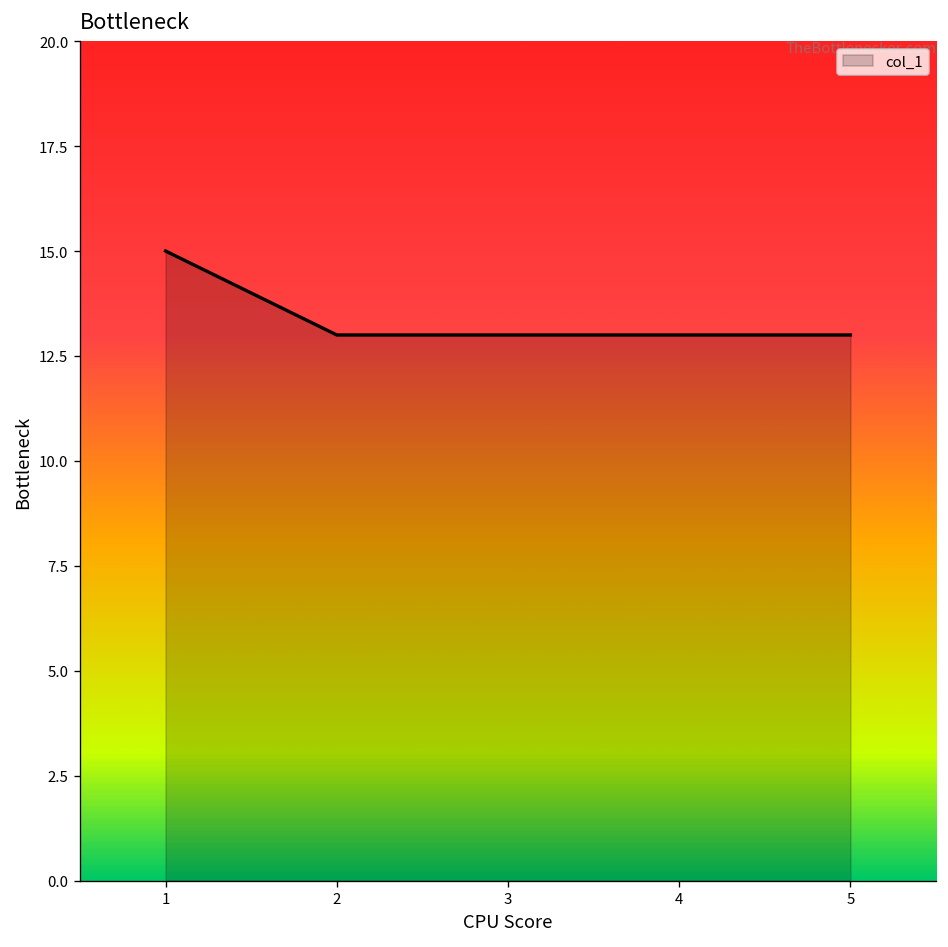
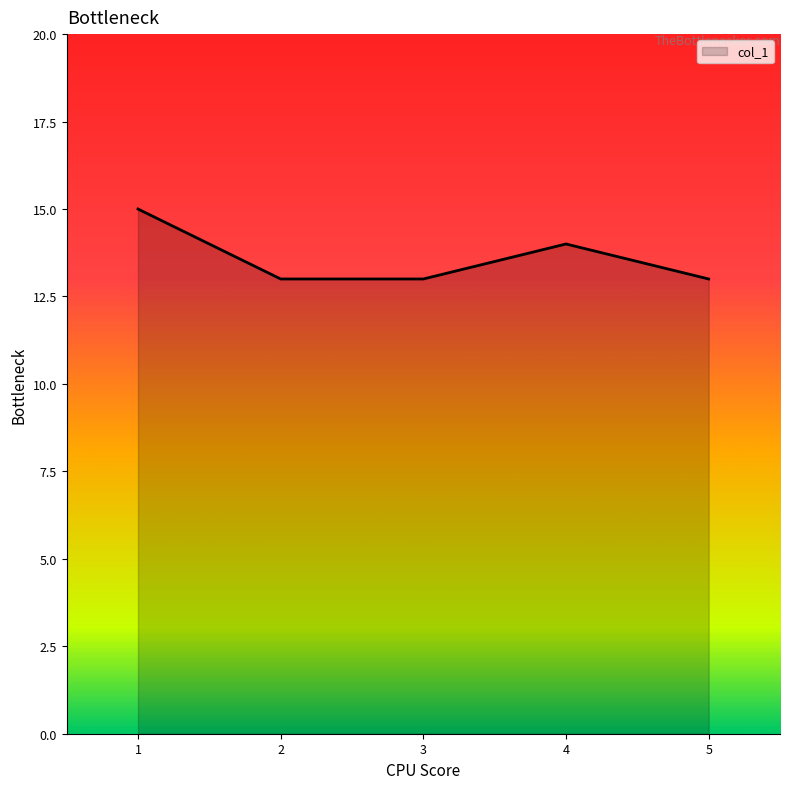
4: 13 -> 14
